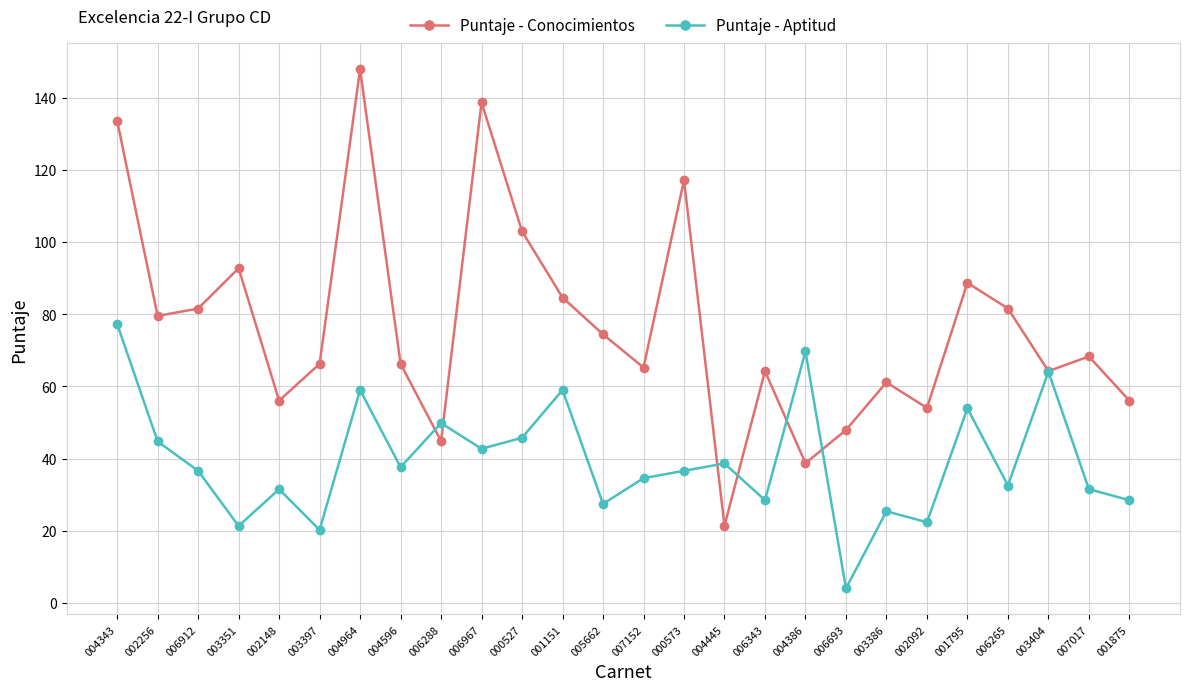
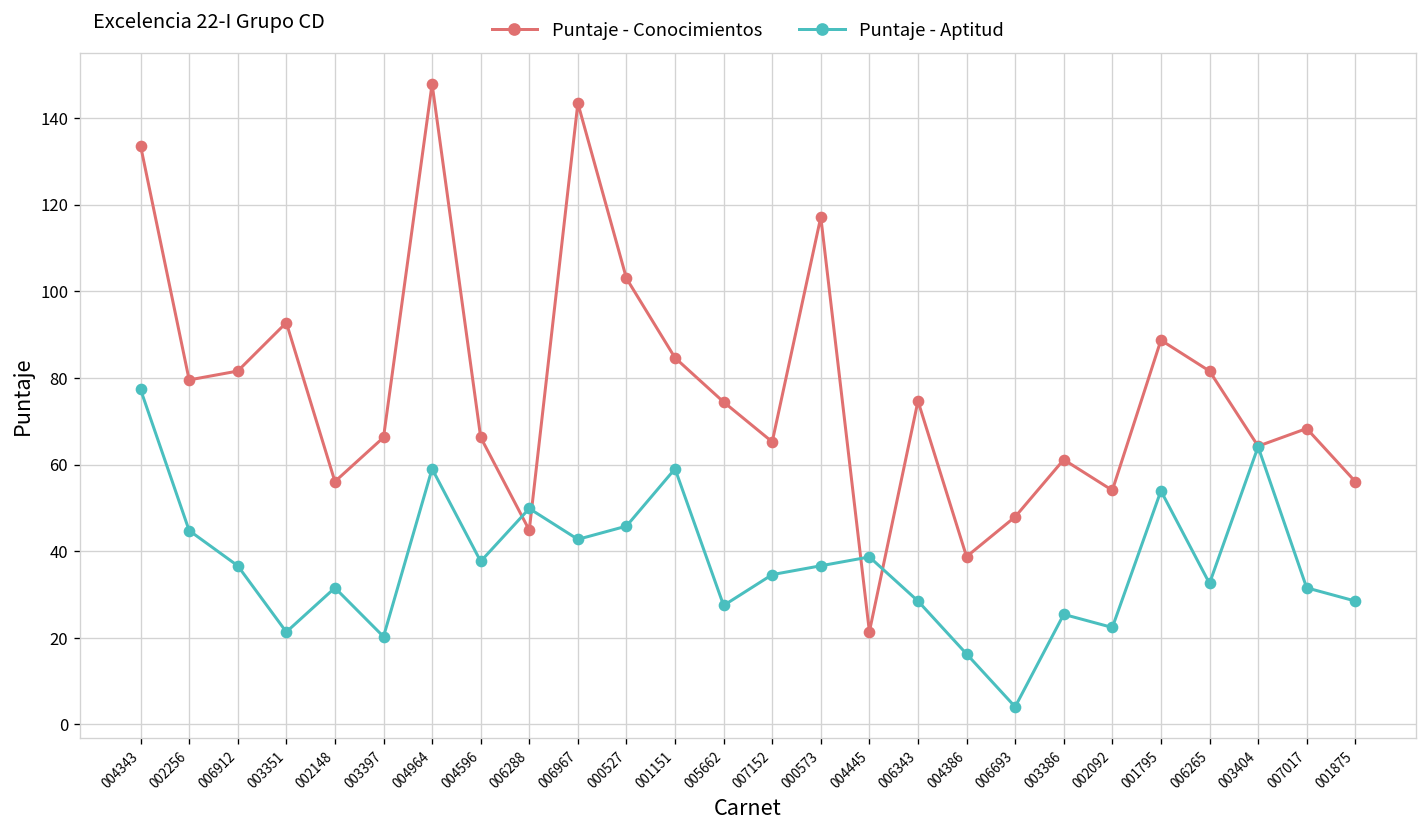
Puntaje - Conocimientos, 006967: 139 -> 143
Puntaje - Conocimientos, 006343: 64 -> 75
Puntaje - Aptitud, 004386: 70 -> 16
